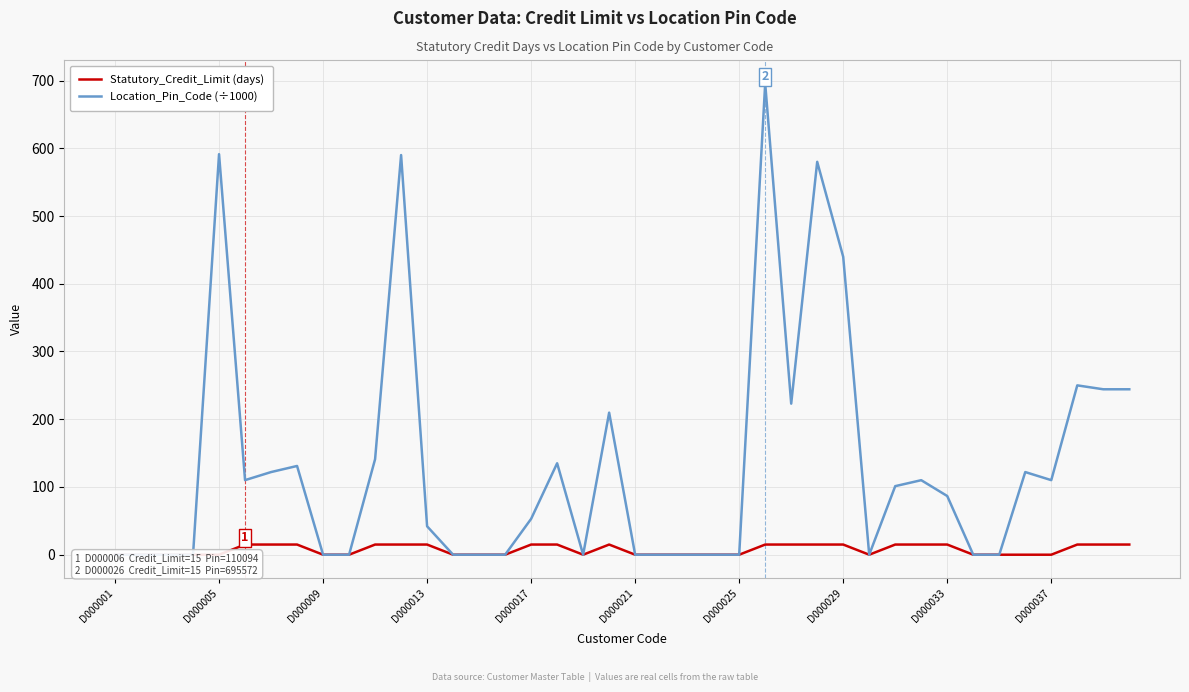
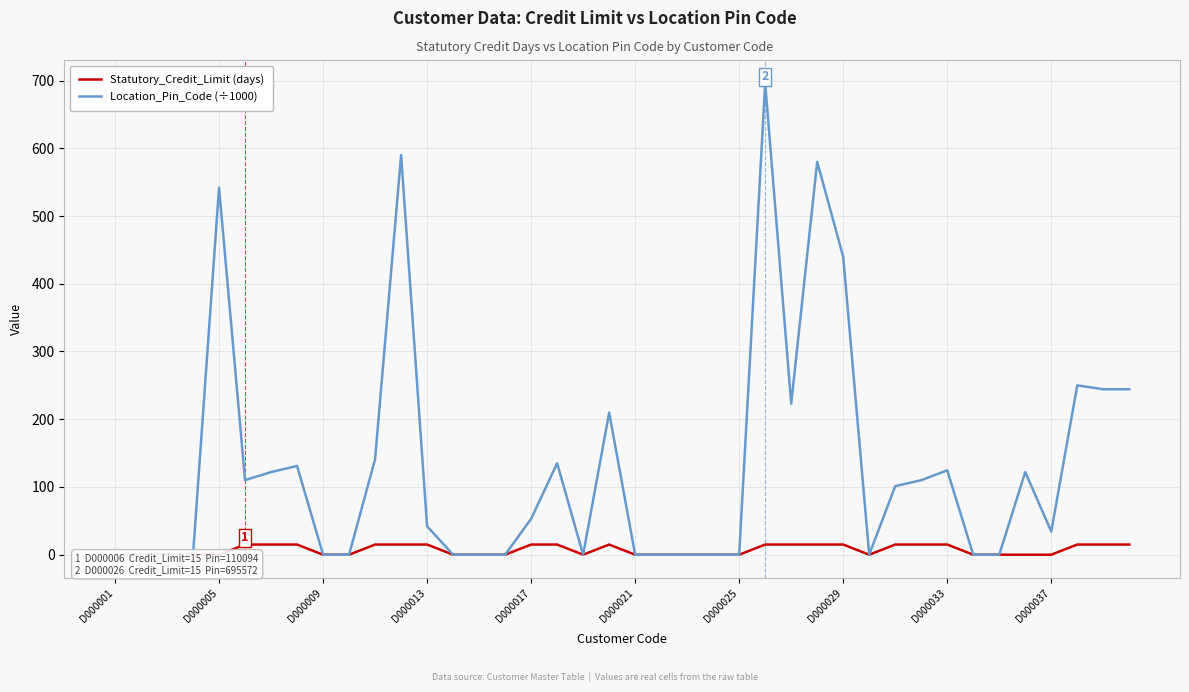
Location_Pin_Code (÷1000), D000005: 590 -> 540
Location_Pin_Code (÷1000), D000033: 90 -> 120
Location_Pin_Code (÷1000), D000037: 110 -> 30
